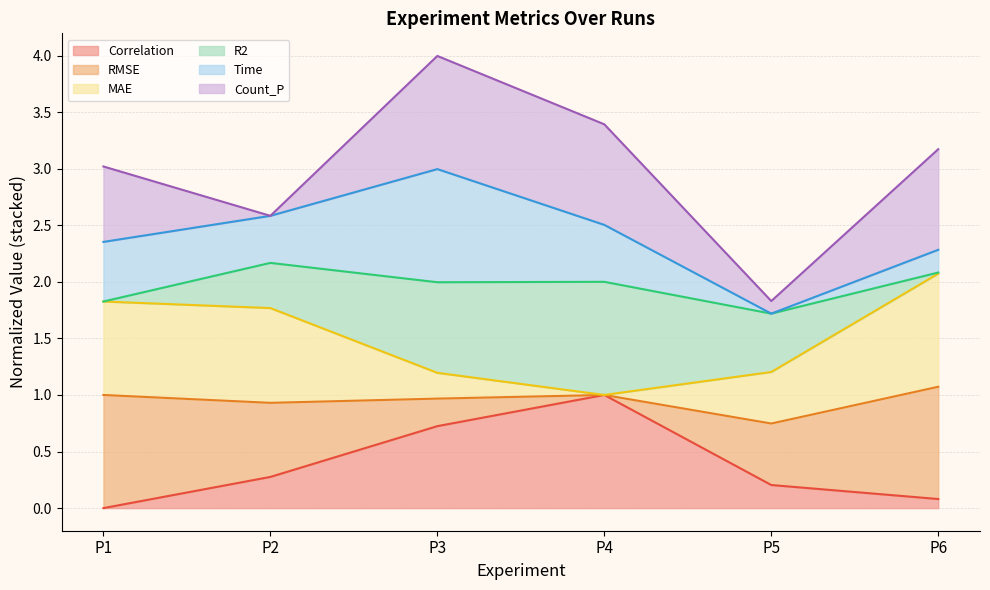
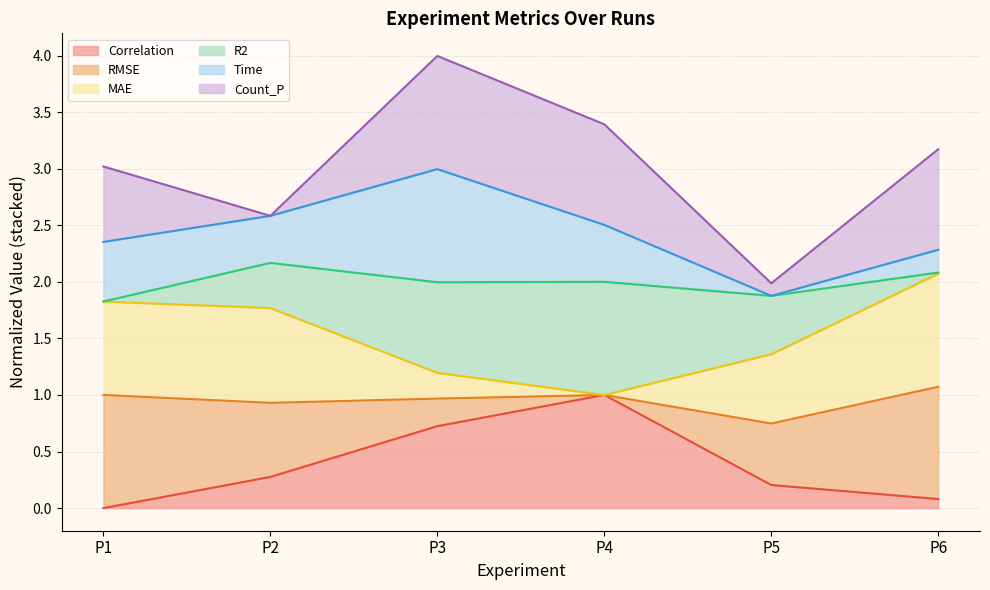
MAE, P5: 0.46 -> 0.61
